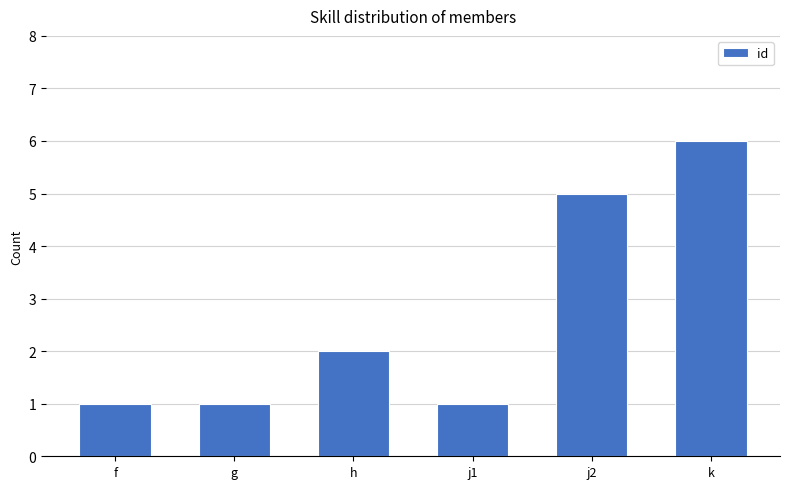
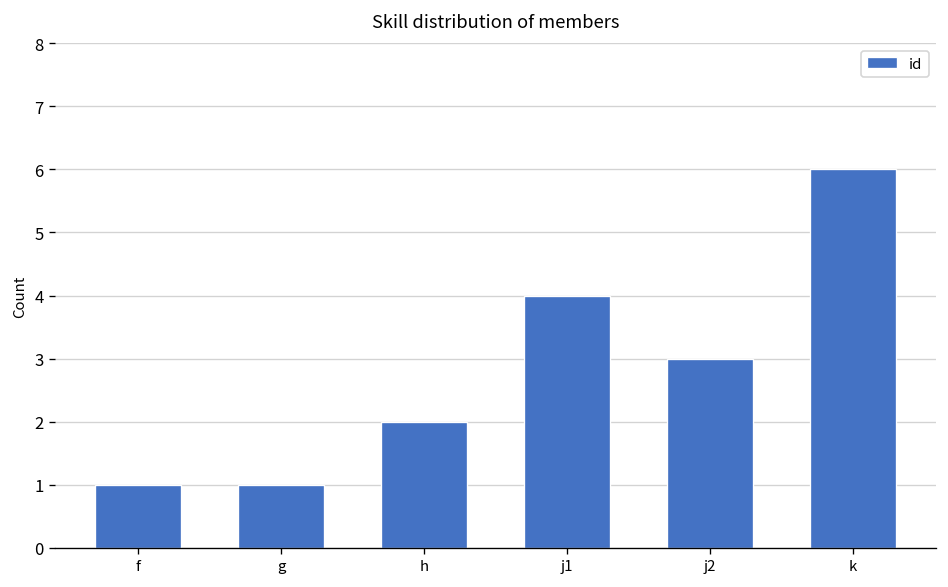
j1: 1 -> 4
j2: 5 -> 3
